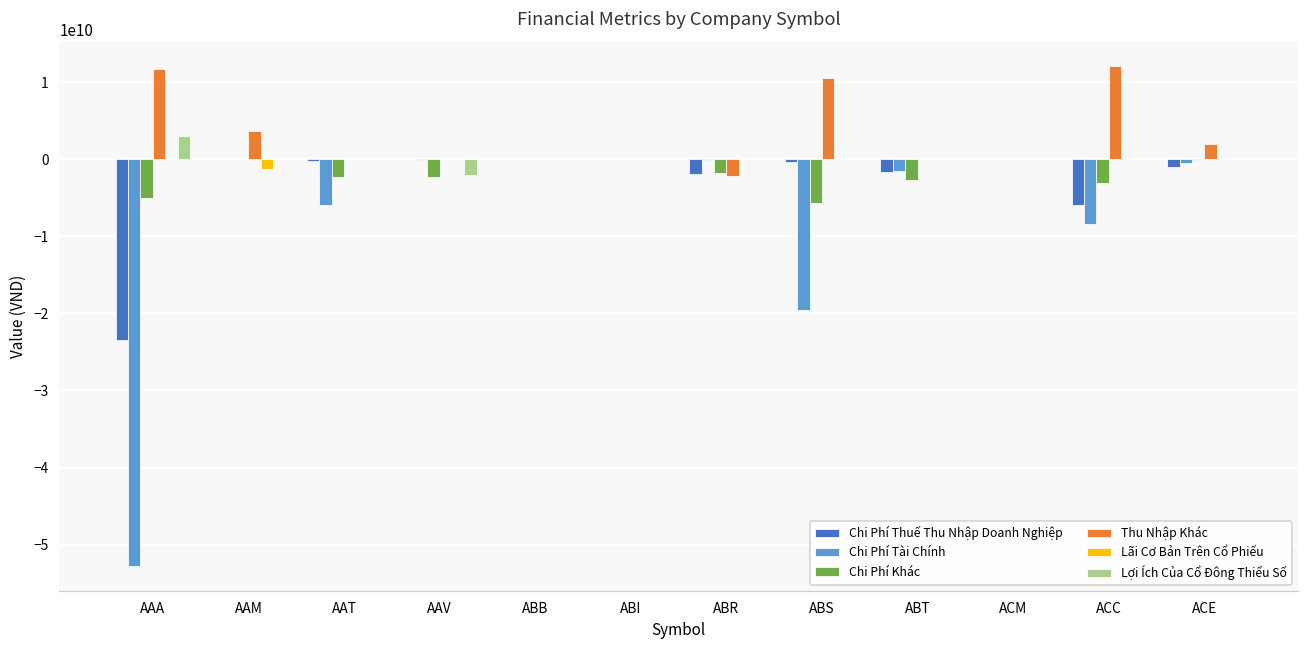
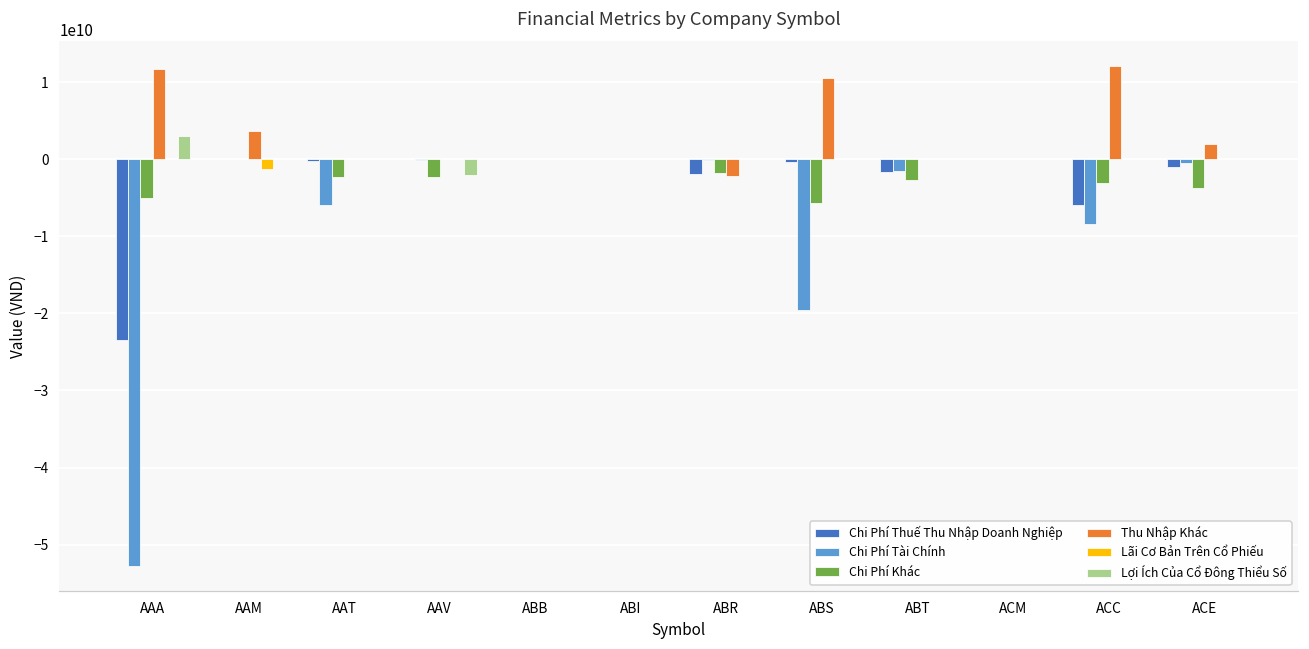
Chi Phí Khác, ACE: 0 -> -4000000000
